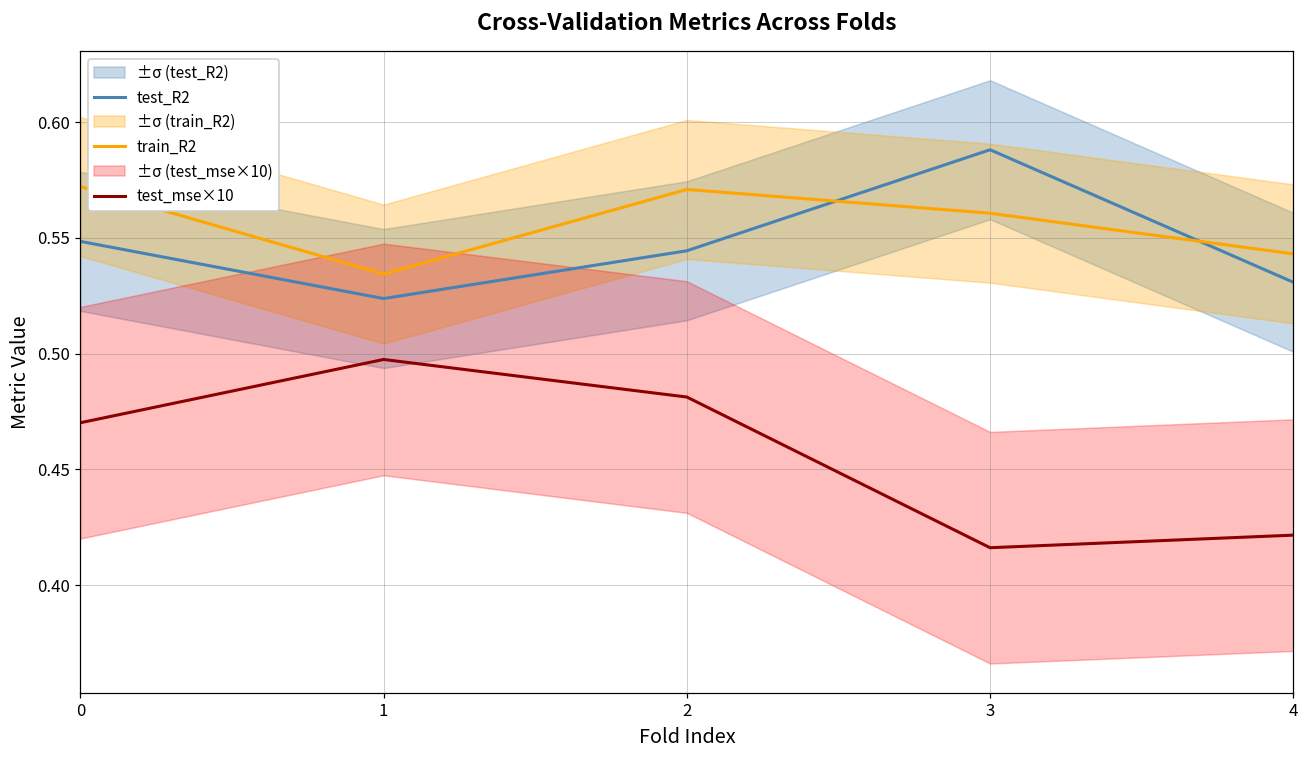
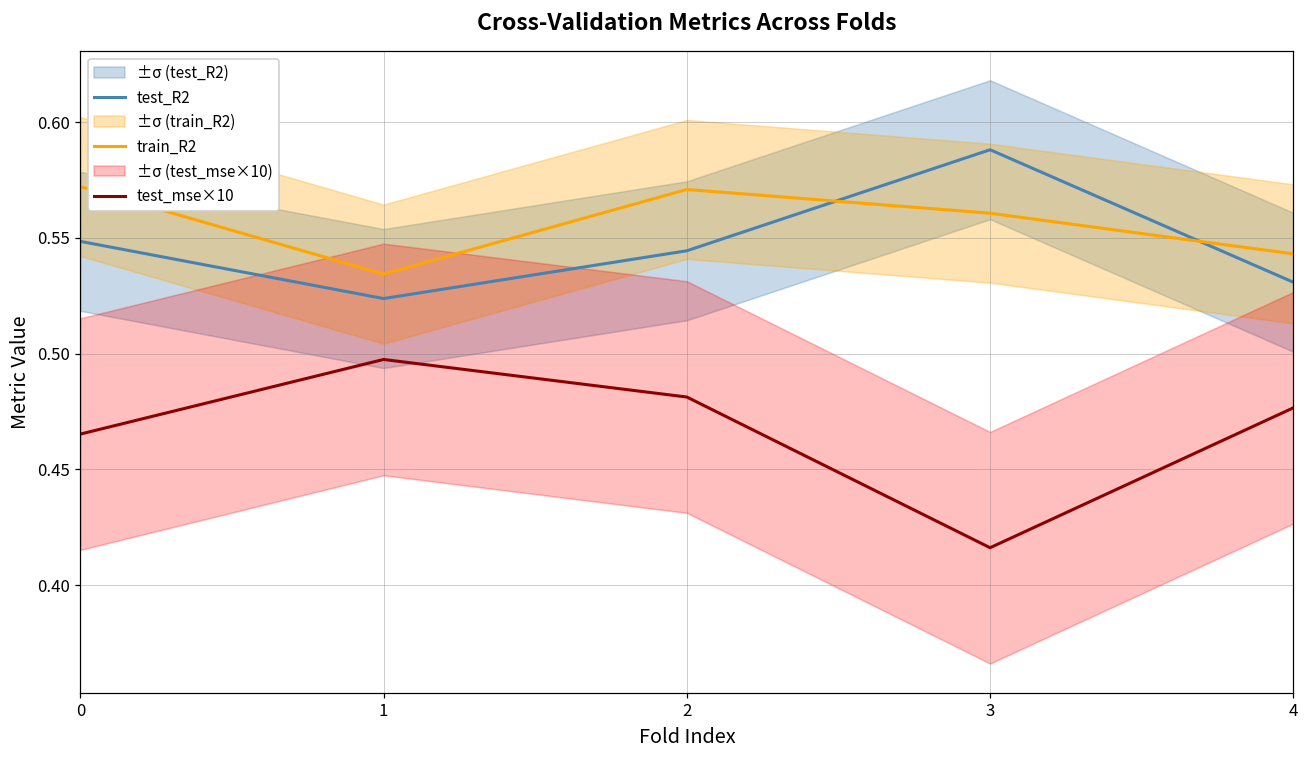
test_mse×10, 0: 0.470 -> 0.465
test_mse×10, 4: 0.422 -> 0.477
